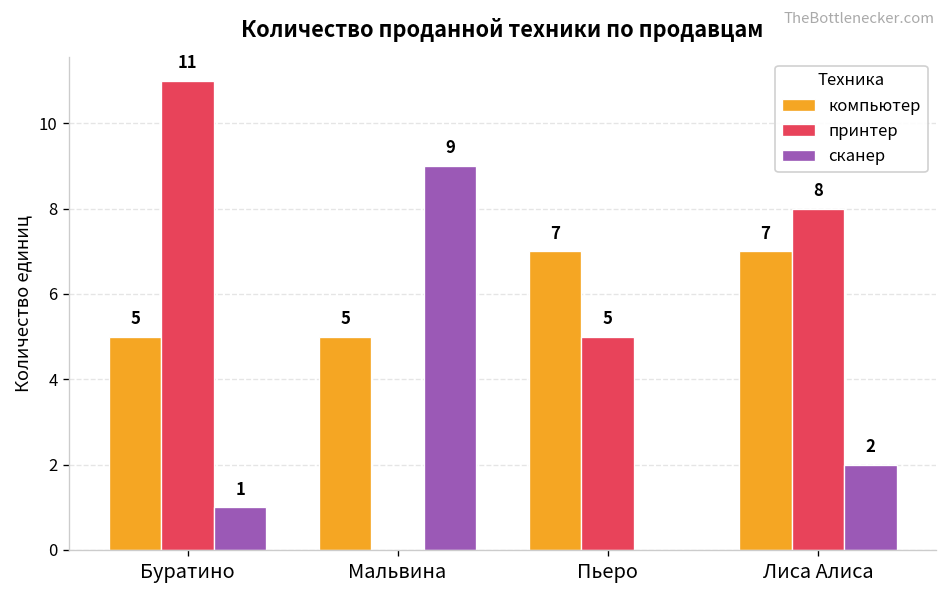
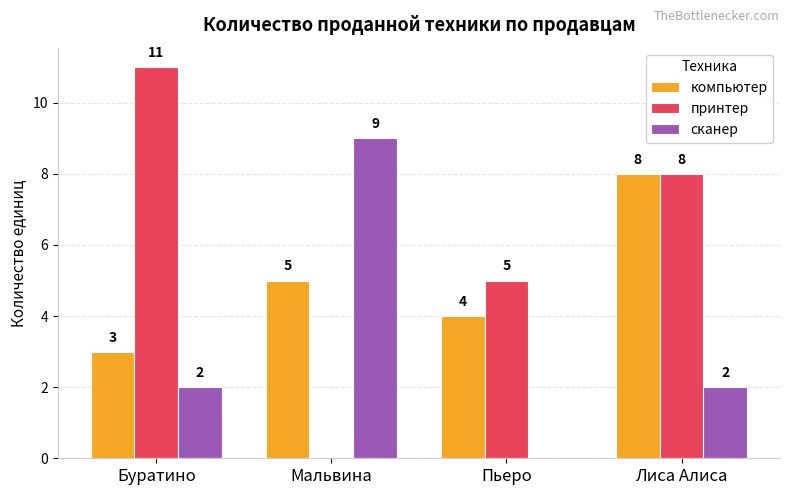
компьютер, Буратино: 5 -> 3
сканер, Буратино: 1 -> 2
компьютер, Пьеро: 7 -> 4
компьютер, Лиса Алиса: 7 -> 8
